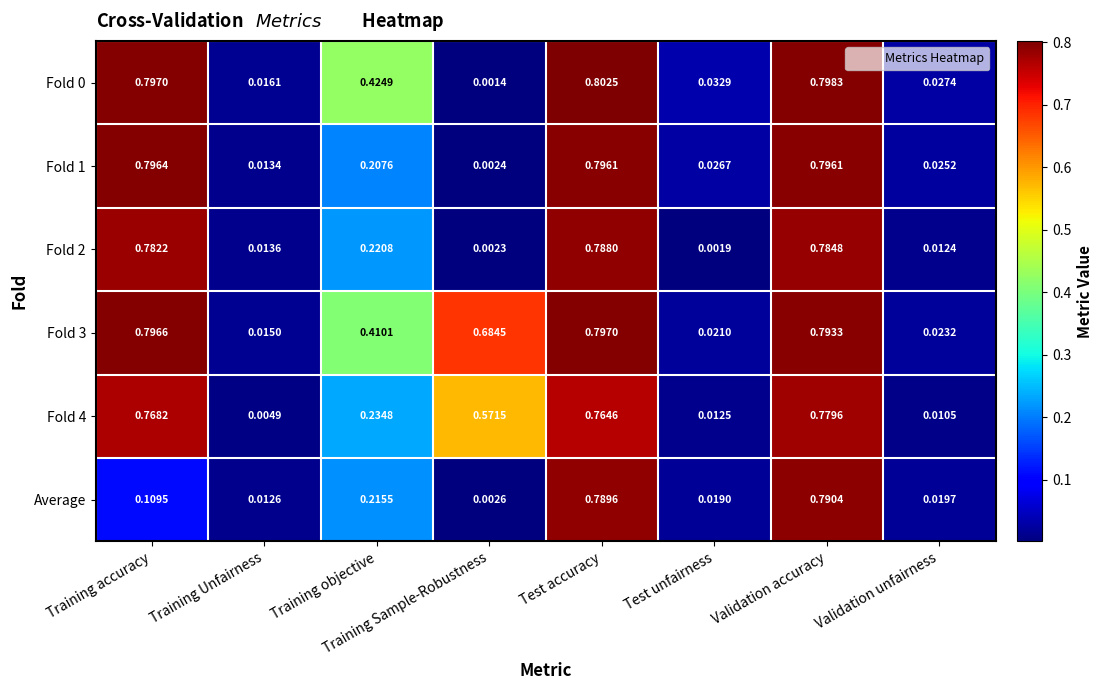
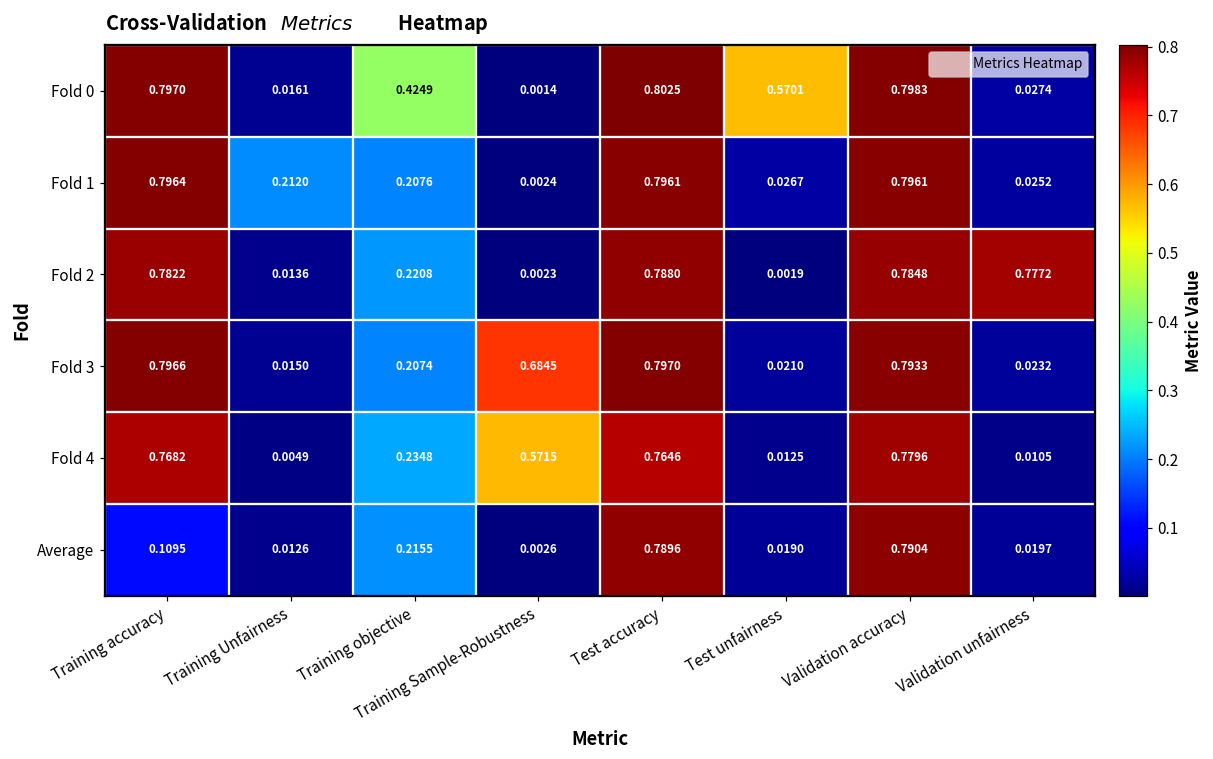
Fold 0, Test unfairness: 0.0329 -> 0.5701
Fold 1, Training Unfairness: 0.0134 -> 0.2120
Fold 2, Validation unfairness: 0.0124 -> 0.7772
Fold 3, Training objective: 0.4101 -> 0.2074
